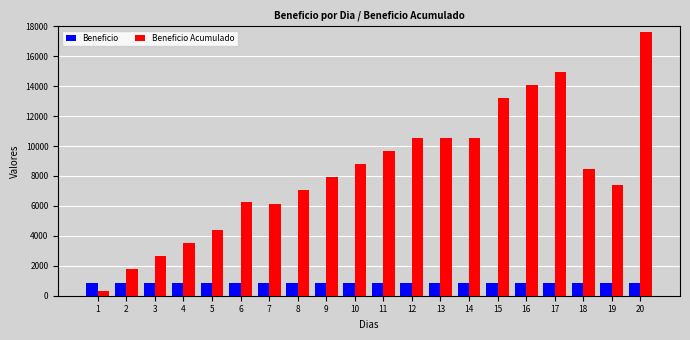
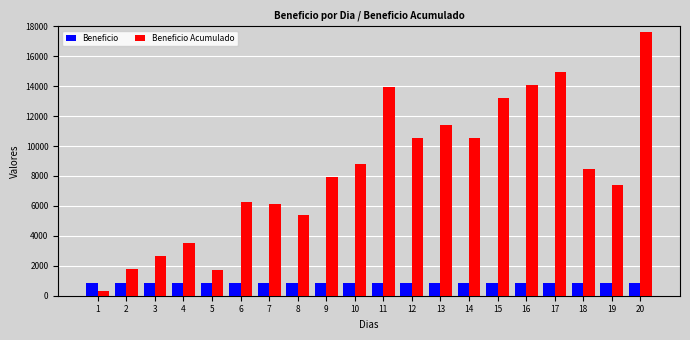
Beneficio Acumulado, 5: 4400 -> 1700
Beneficio Acumulado, 8: 7000 -> 5400
Beneficio Acumulado, 11: 9700 -> 13900
Beneficio Acumulado, 13: 10600 -> 11400
